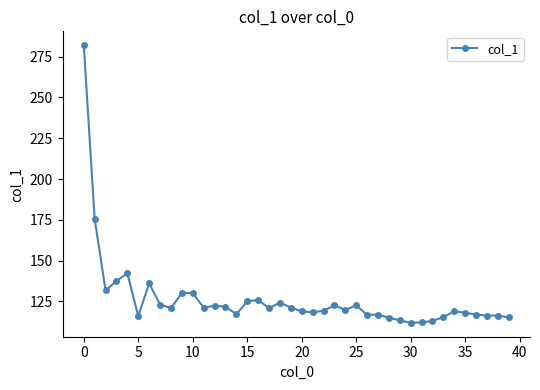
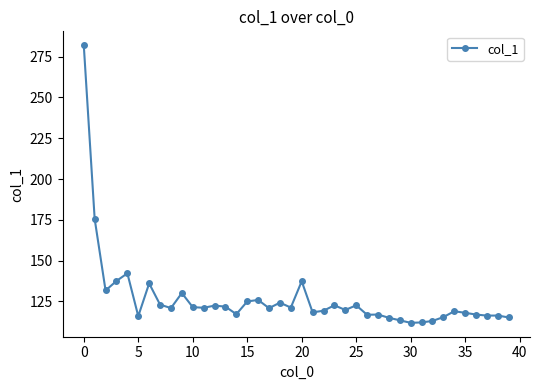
10: 130 -> 121
20: 119 -> 137
